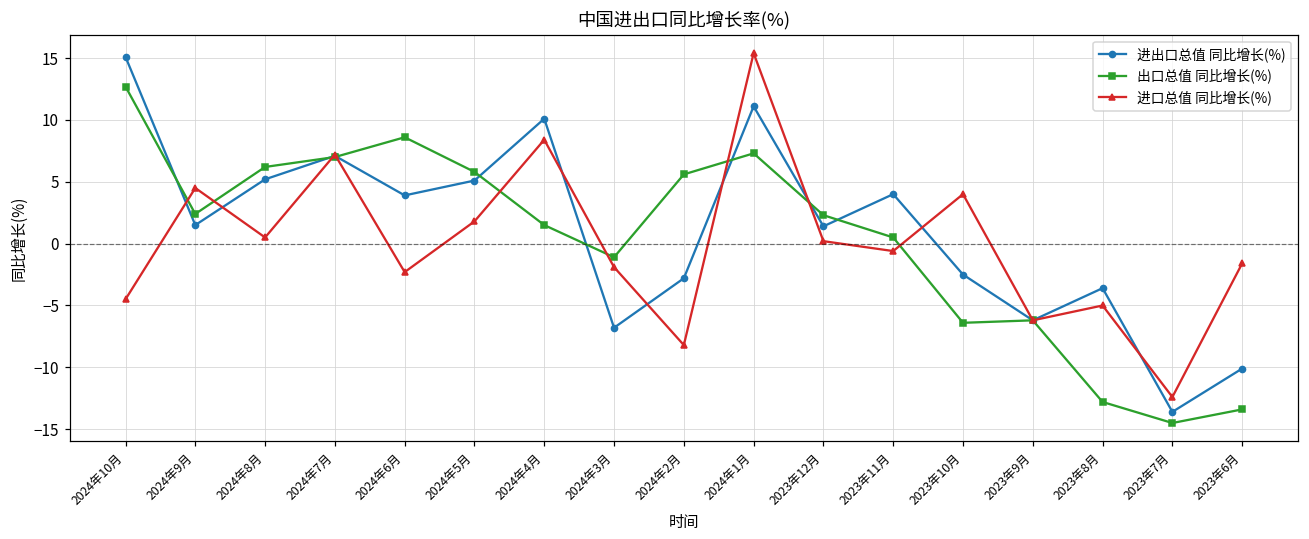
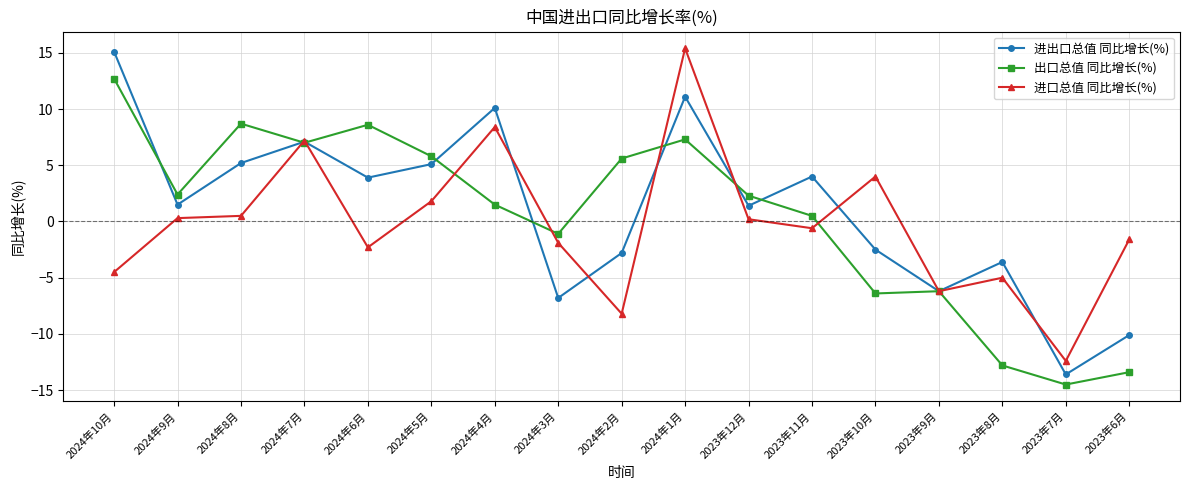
进口总值 同比增长(%), 2024年9月: 4.5 -> 0.3
出口总值 同比增长(%), 2024年8月: 6.2 -> 8.7
